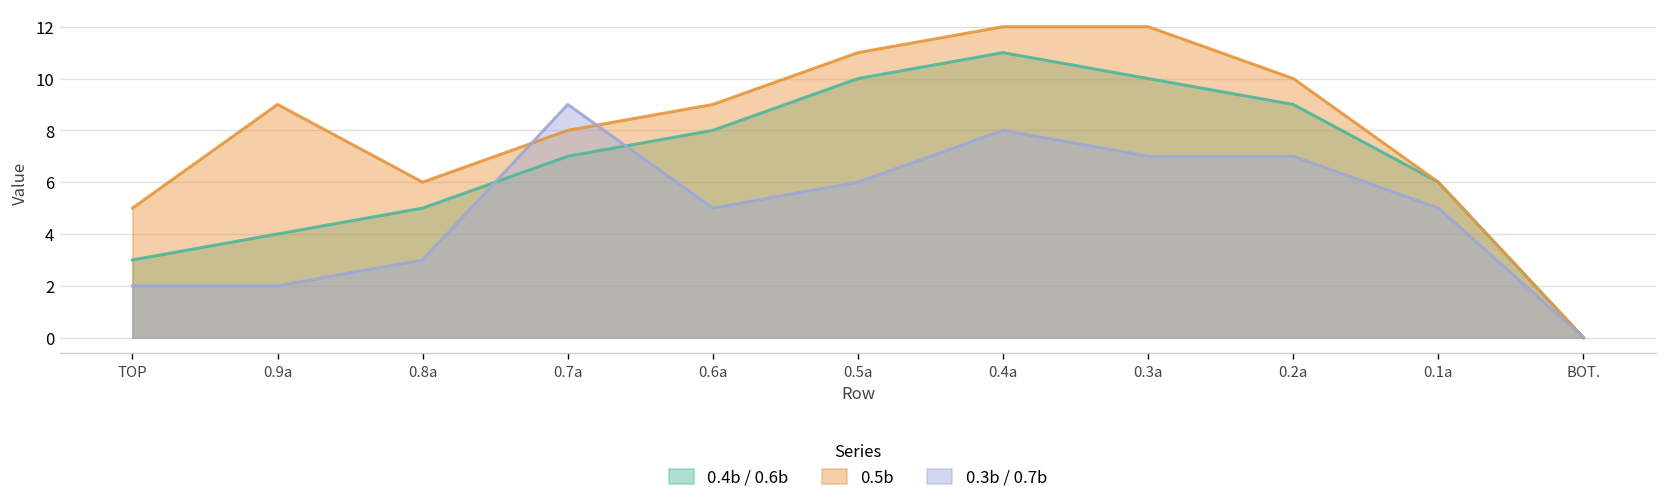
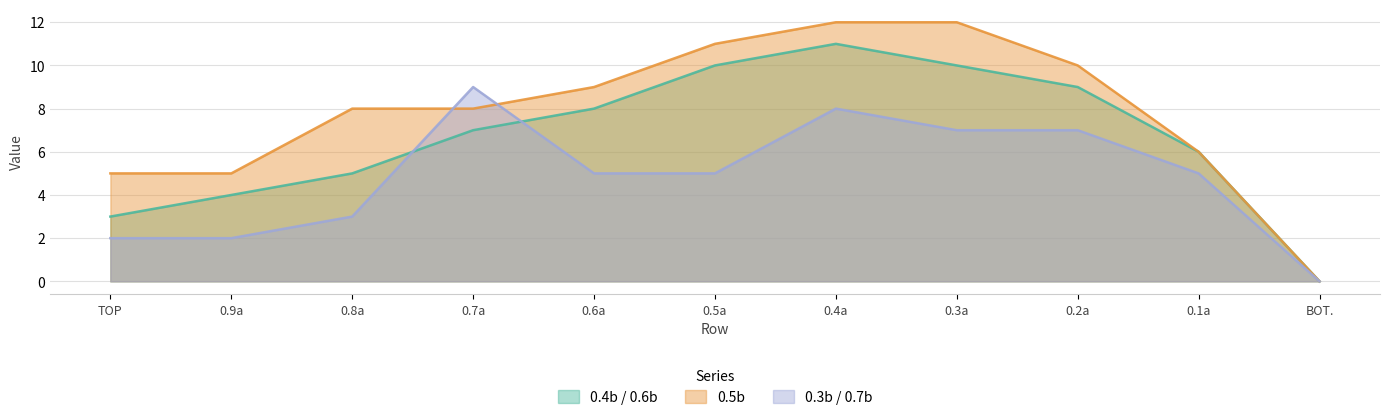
0.5b, 0.9a: 9 -> 5
0.5b, 0.8a: 6 -> 8
0.3b / 0.7b, 0.5a: 6 -> 5
